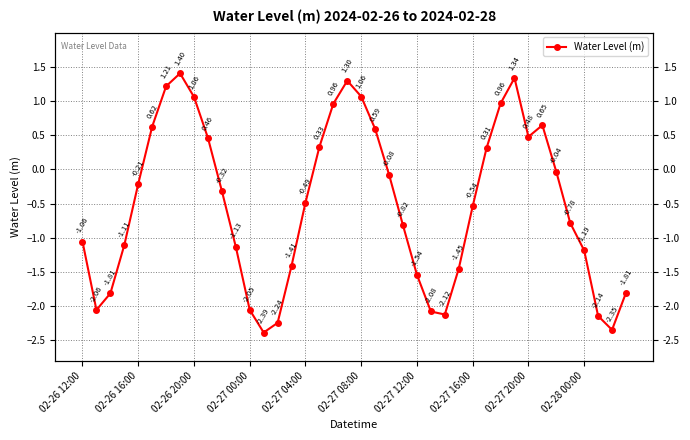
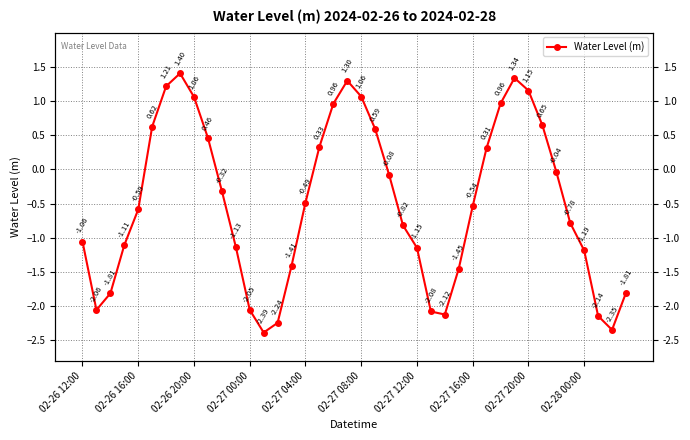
02-26 16:00: -0.21 -> -0.59
02-27 12:00: -1.54 -> -1.15
02-27 20:00: 0.48 -> 1.15
